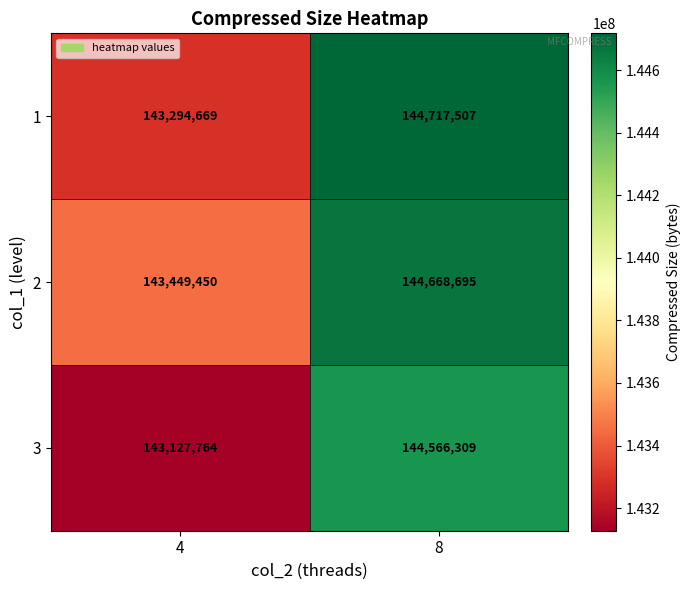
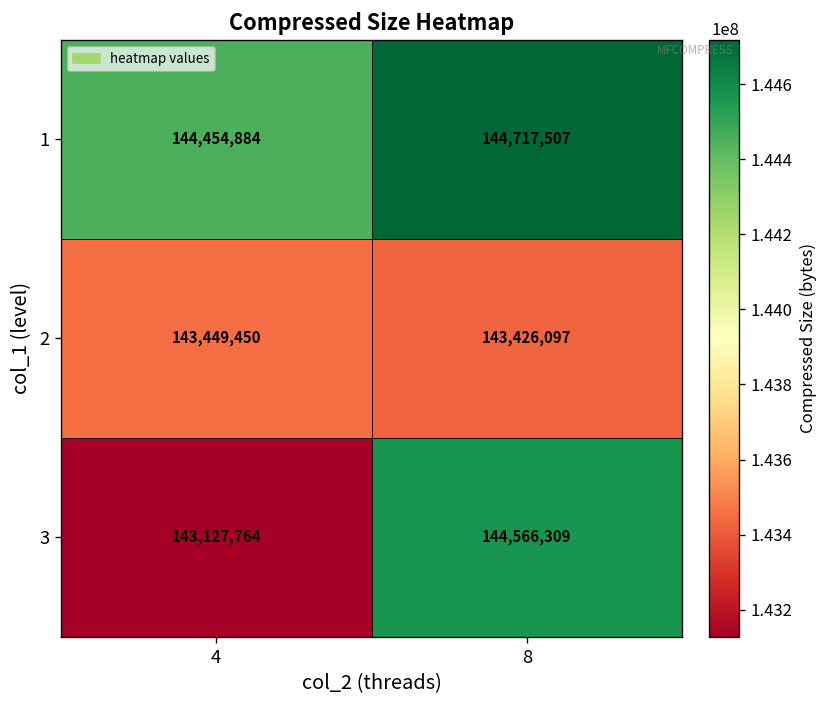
1, 4: 143,294,669 -> 144,454,884
2, 8: 144,668,695 -> 143,426,097
